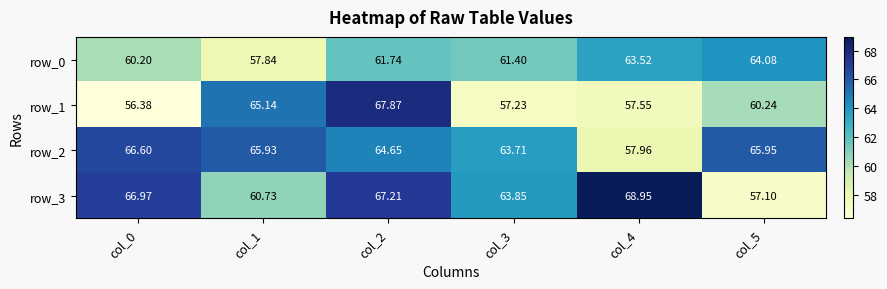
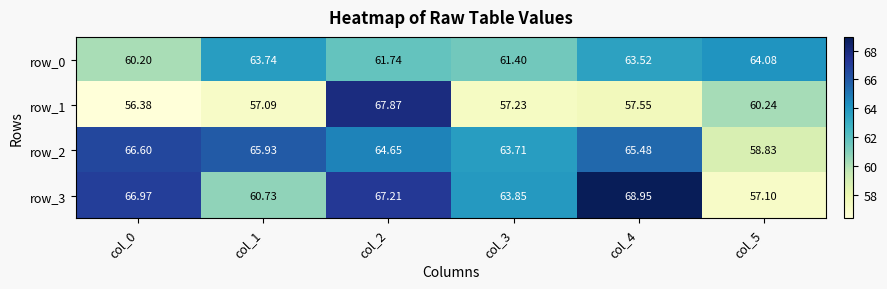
row_0, col_1: 57.84 -> 63.74
row_1, col_1: 65.14 -> 57.09
row_2, col_4: 57.96 -> 65.48
row_2, col_5: 65.95 -> 58.83
